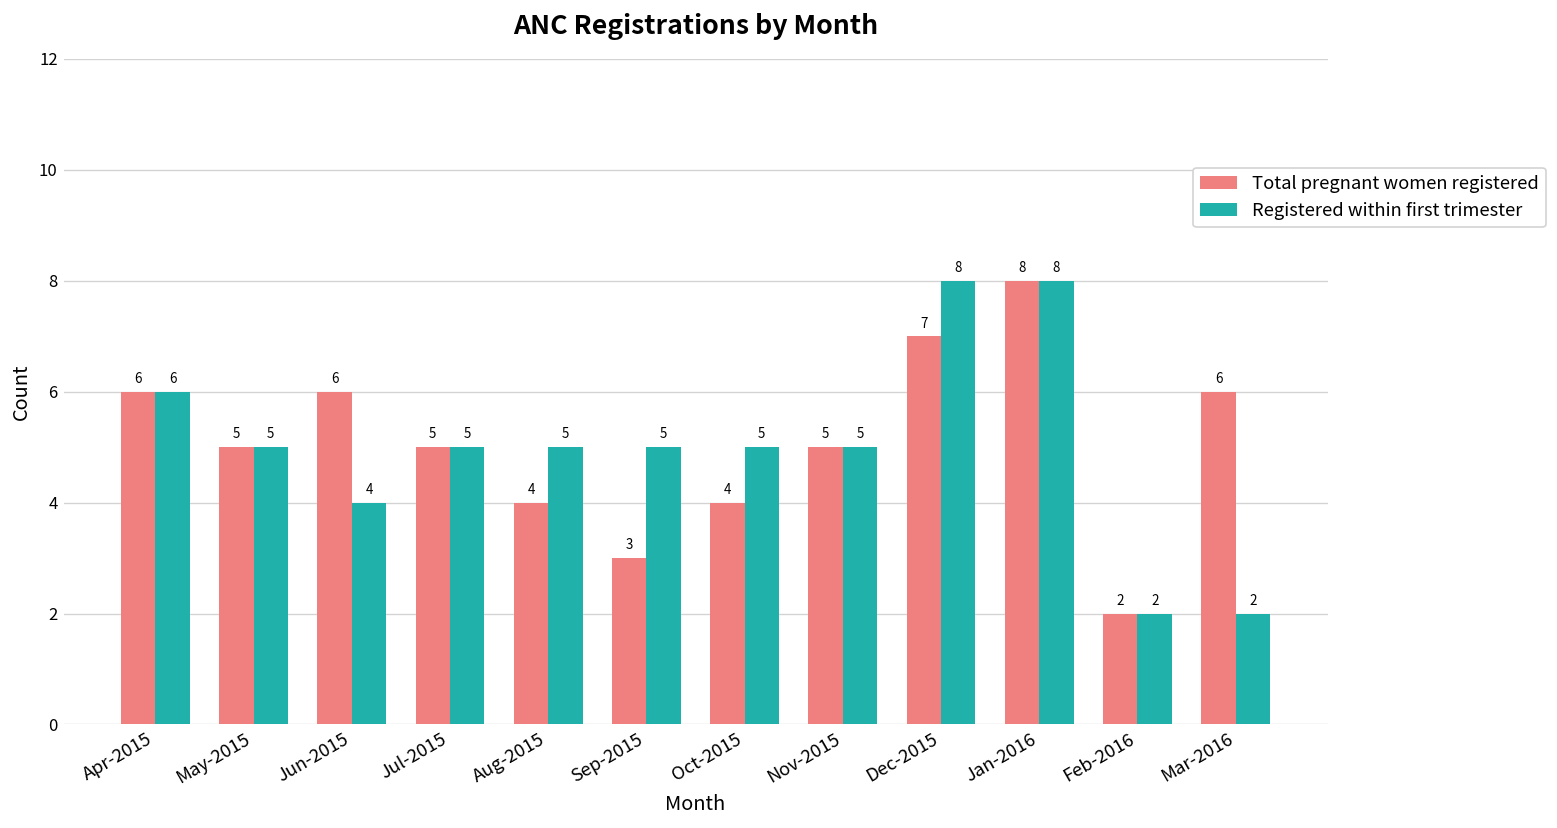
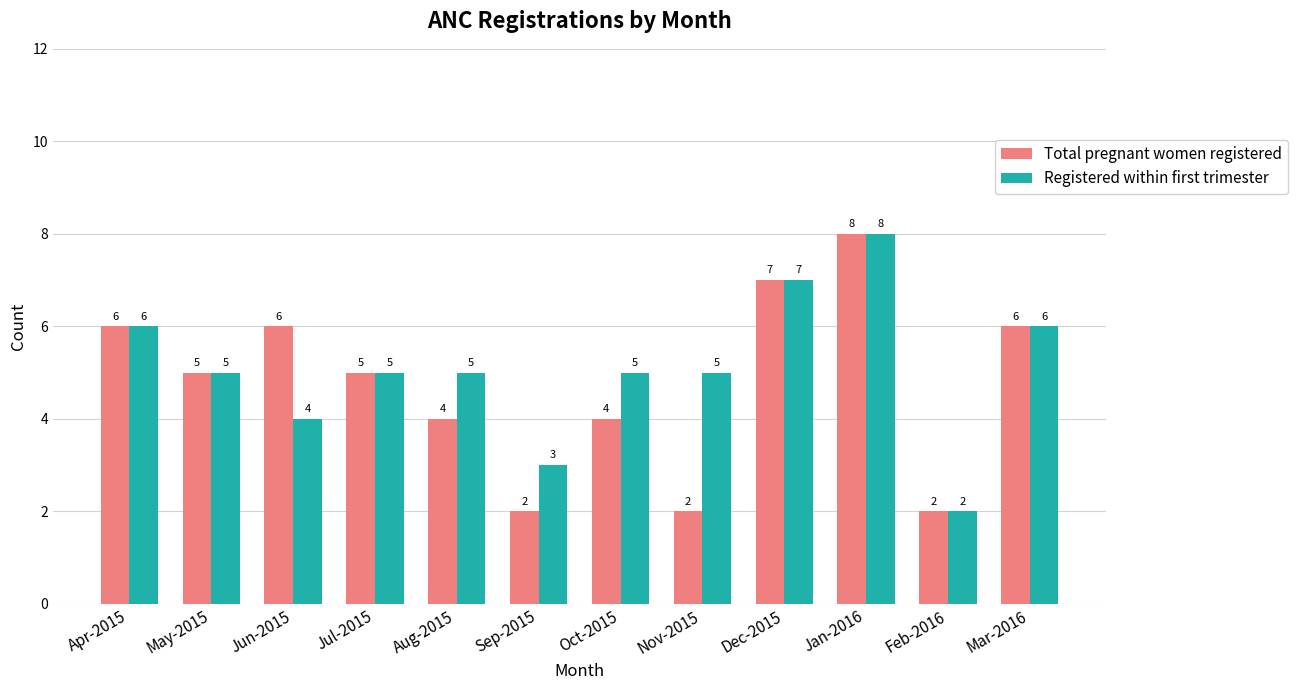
Total pregnant women registered, Sep-2015: 3 -> 2
Registered within first trimester, Sep-2015: 5 -> 3
Total pregnant women registered, Nov-2015: 5 -> 2
Registered within first trimester, Dec-2015: 8 -> 7
Registered within first trimester, Mar-2016: 2 -> 6
